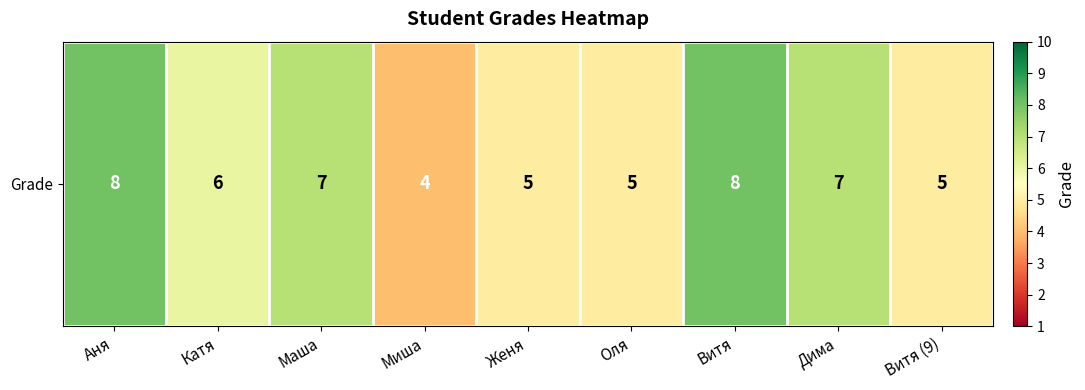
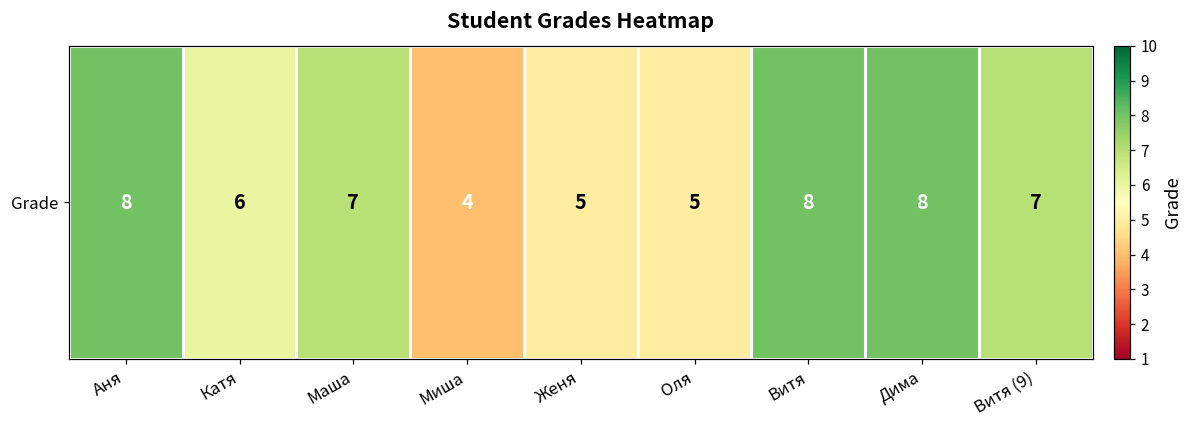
Grade, Дима: 7 -> 8
Grade, Витя (9): 5 -> 7
